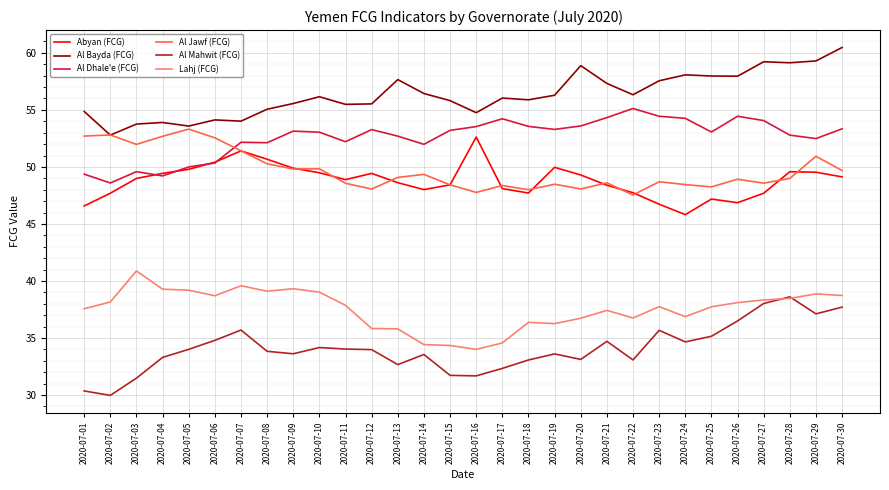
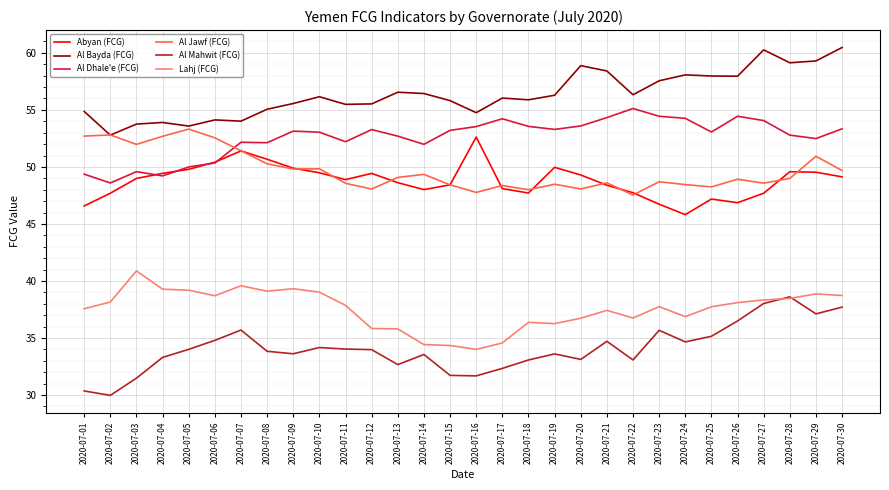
Al Bayda (FCG), 2020-07-13: 57.7 -> 56.5
Al Bayda (FCG), 2020-07-21: 57.3 -> 58.4
Al Bayda (FCG), 2020-07-27: 59.2 -> 60.3
